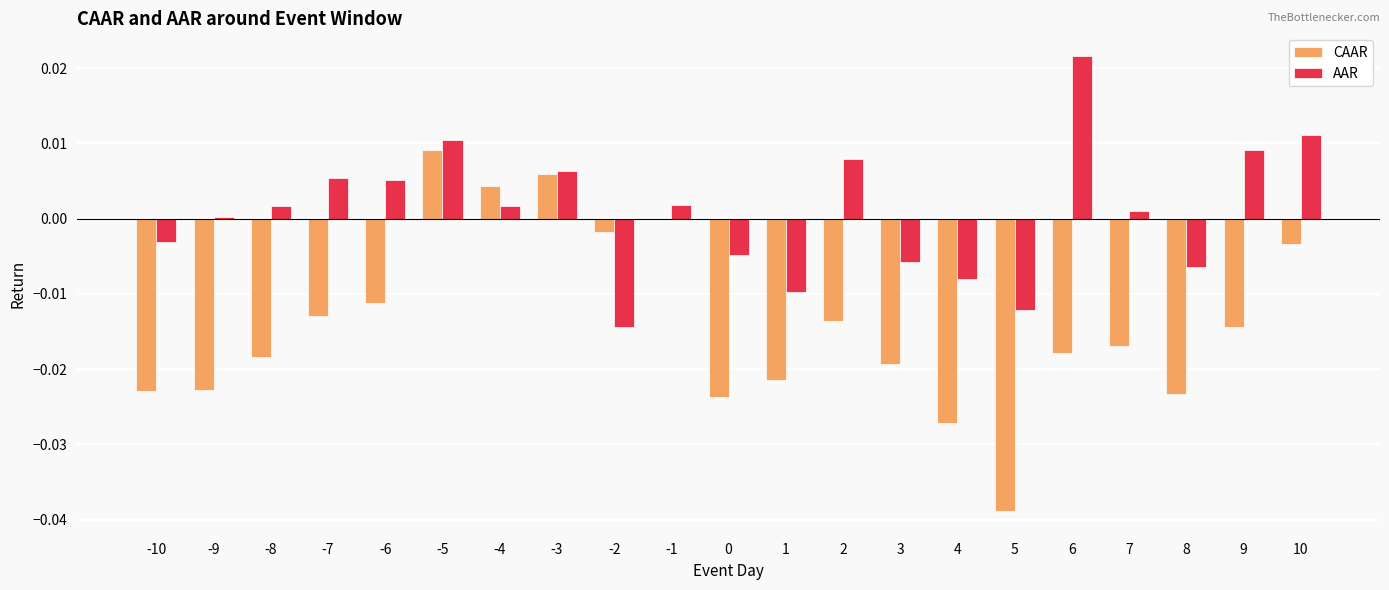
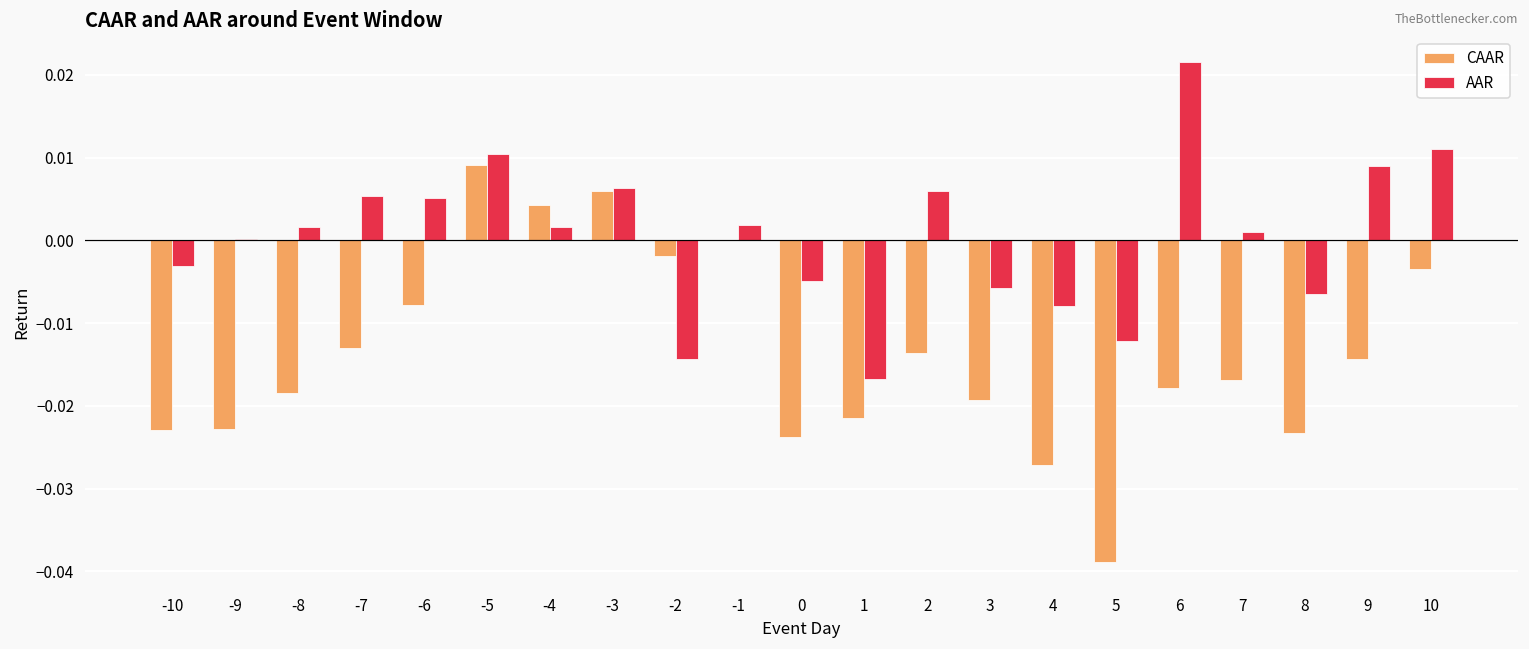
CAAR, -6: -0.011 -> -0.008
AAR, 1: -0.010 -> -0.017
AAR, 2: 0.008 -> 0.006
